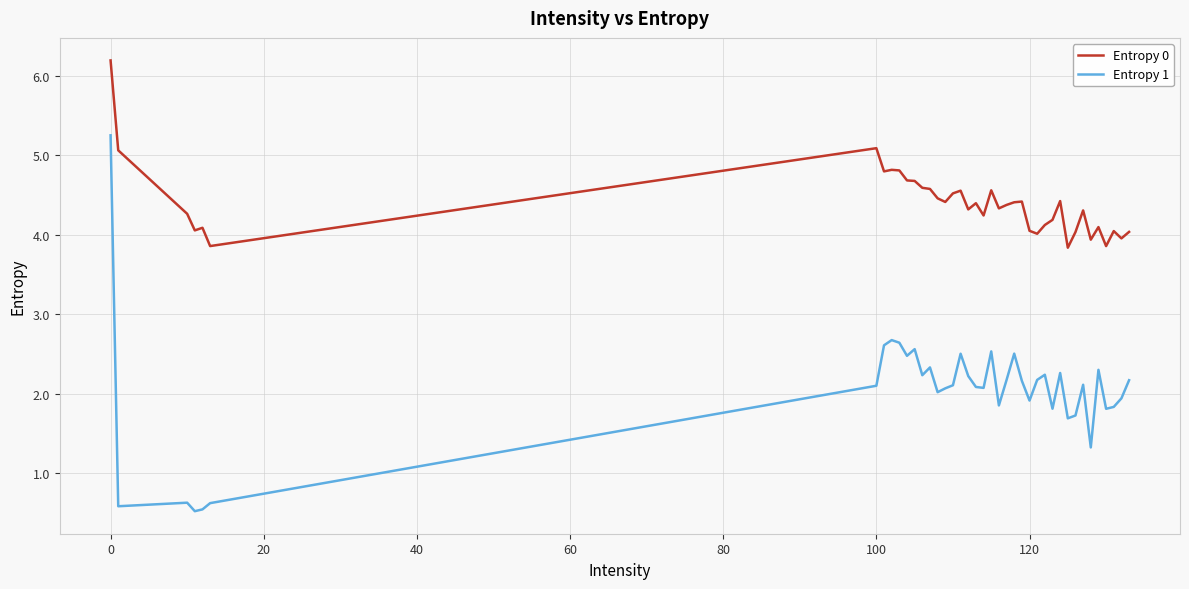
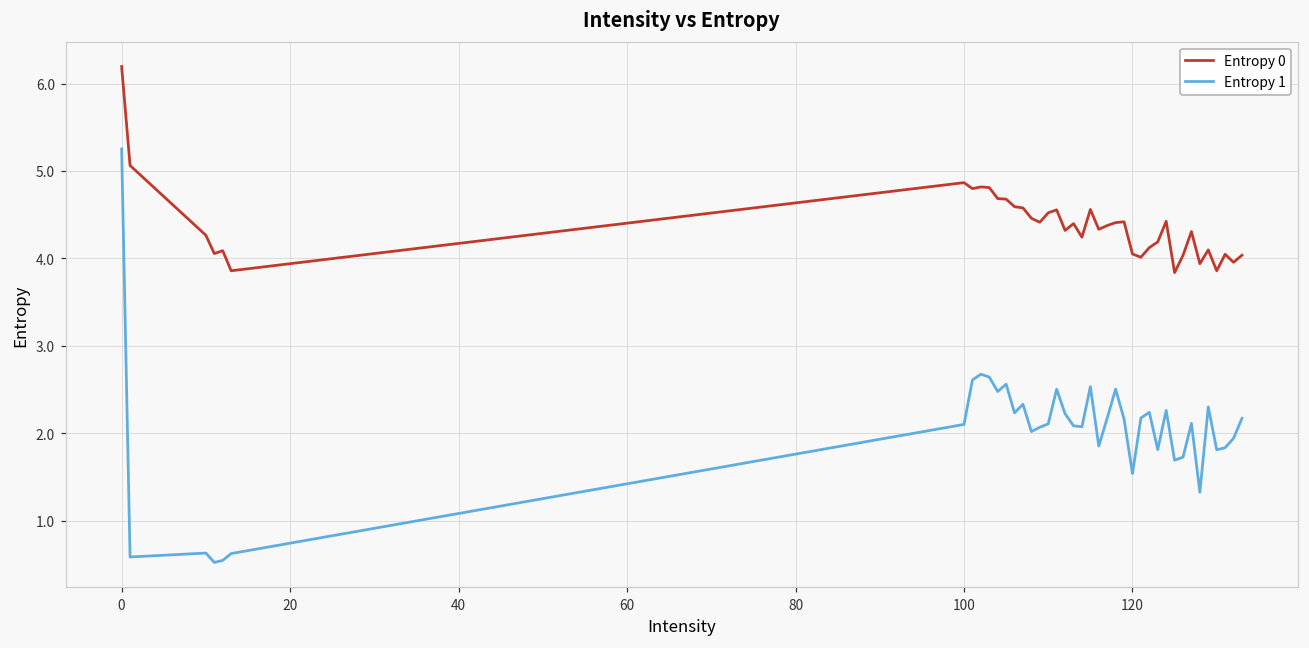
Entropy 0, 100: 5.1 -> 4.9
Entropy 1, 120: 1.9 -> 1.5
